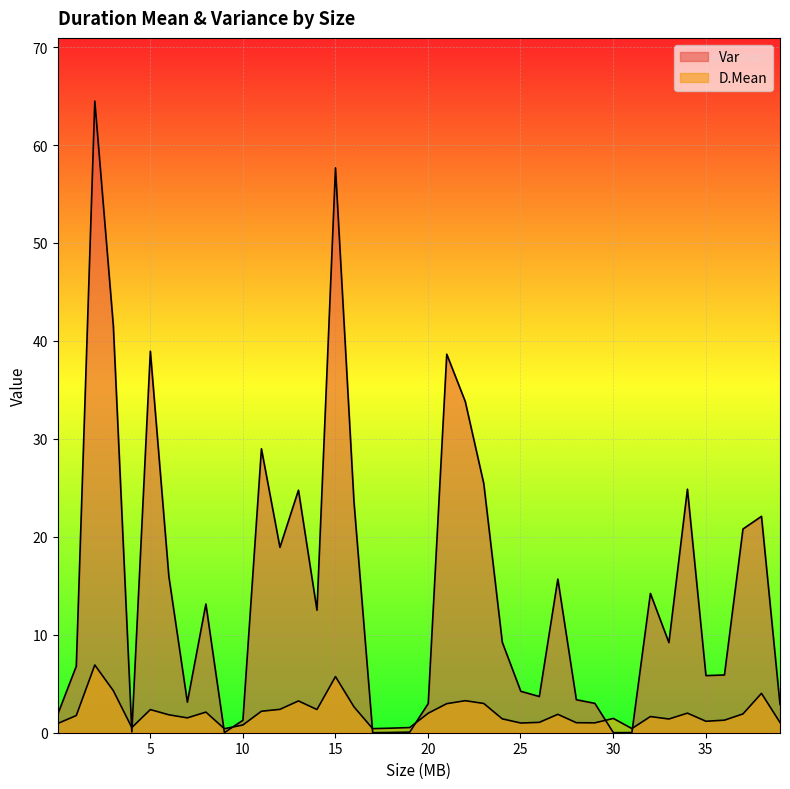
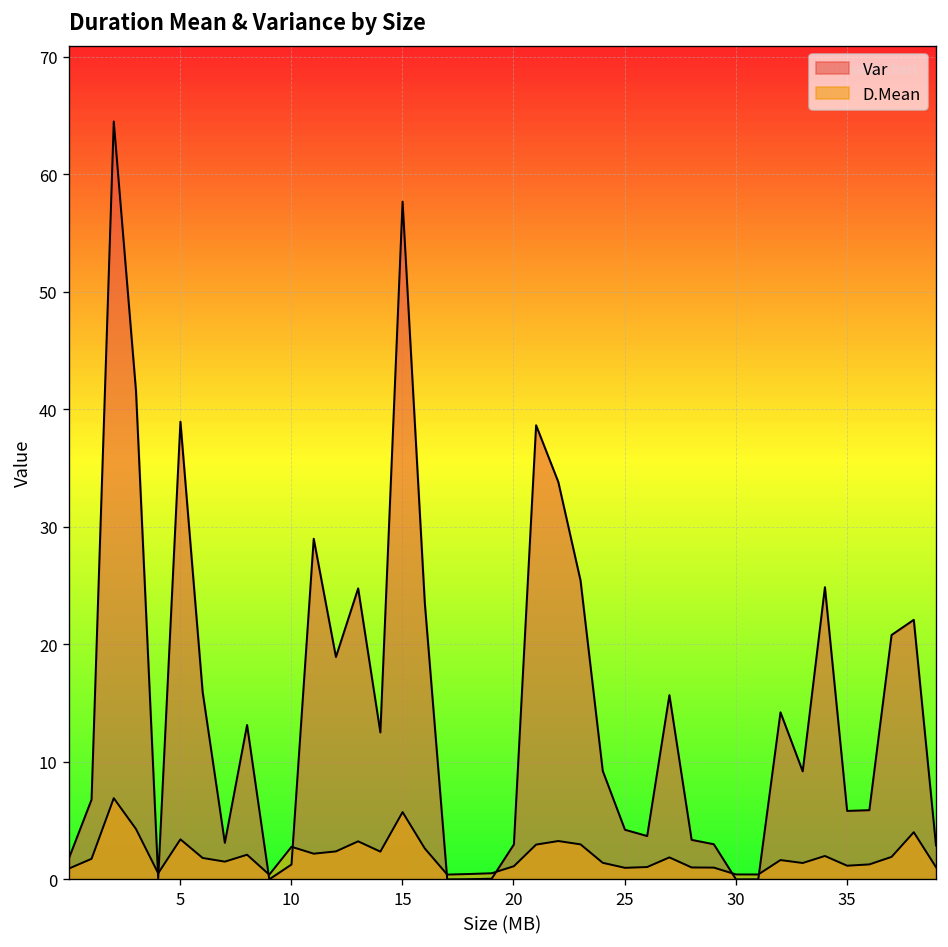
D.Mean, 5: 2 -> 3
D.Mean, 10: 1 -> 3
D.Mean, 20: 2 -> 1
D.Mean, 30: 1 -> 0
